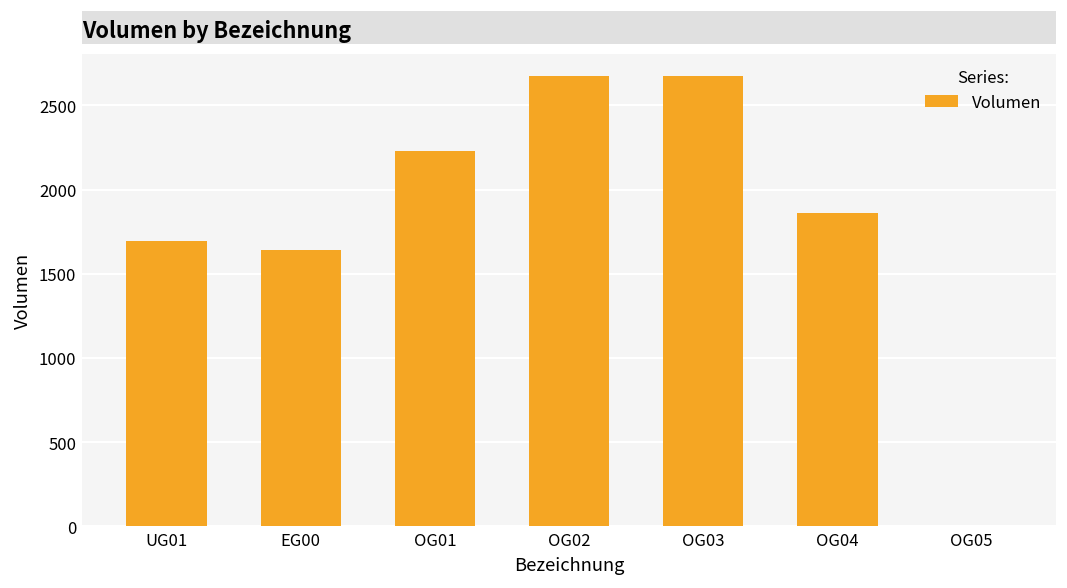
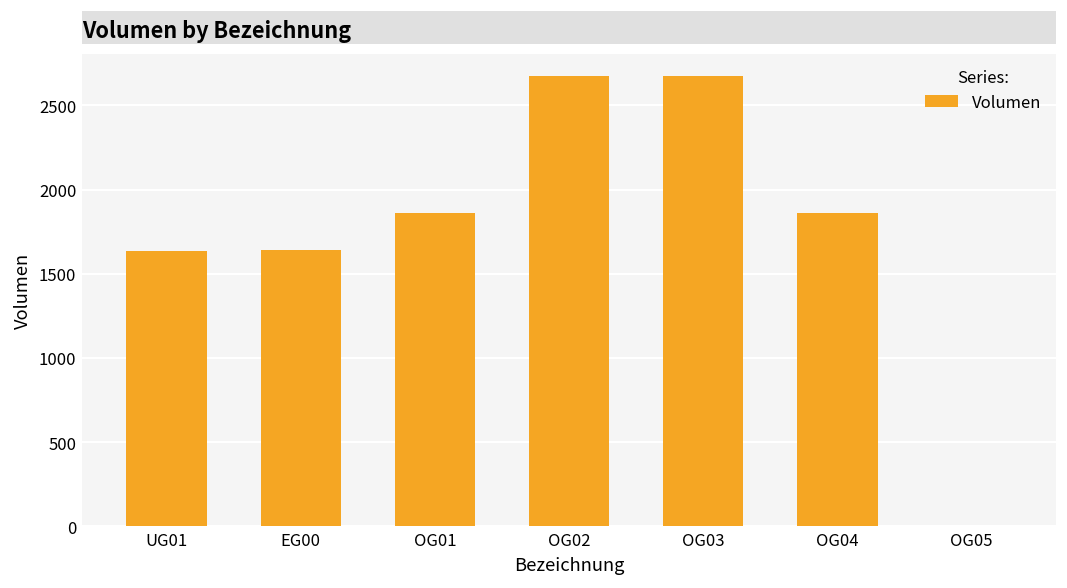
UG01: 1700 -> 1630
OG01: 2230 -> 1860
